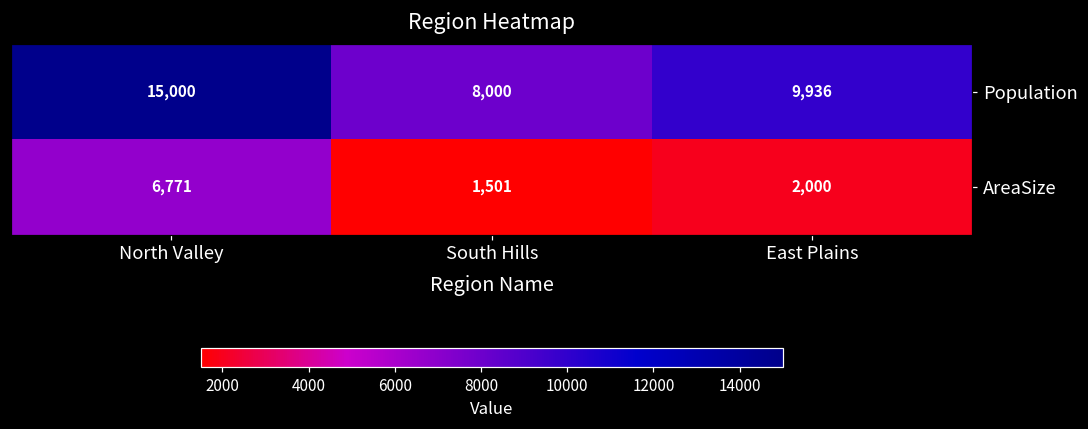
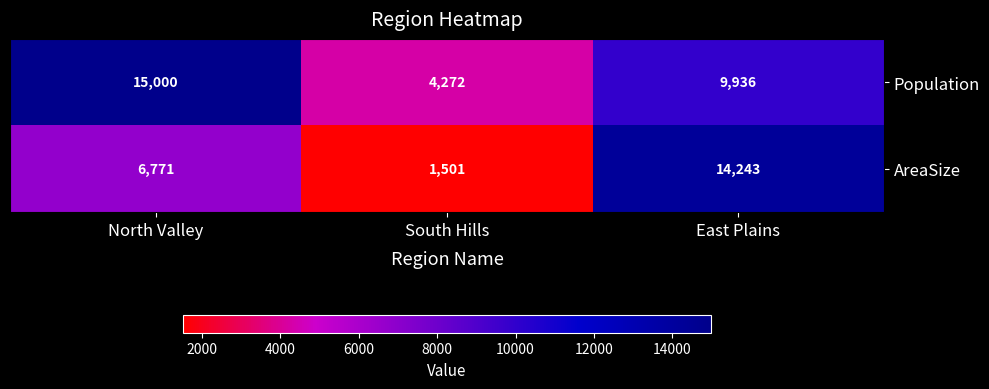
Population, South Hills: 8,000 -> 4,272
AreaSize, East Plains: 2,000 -> 14,243
